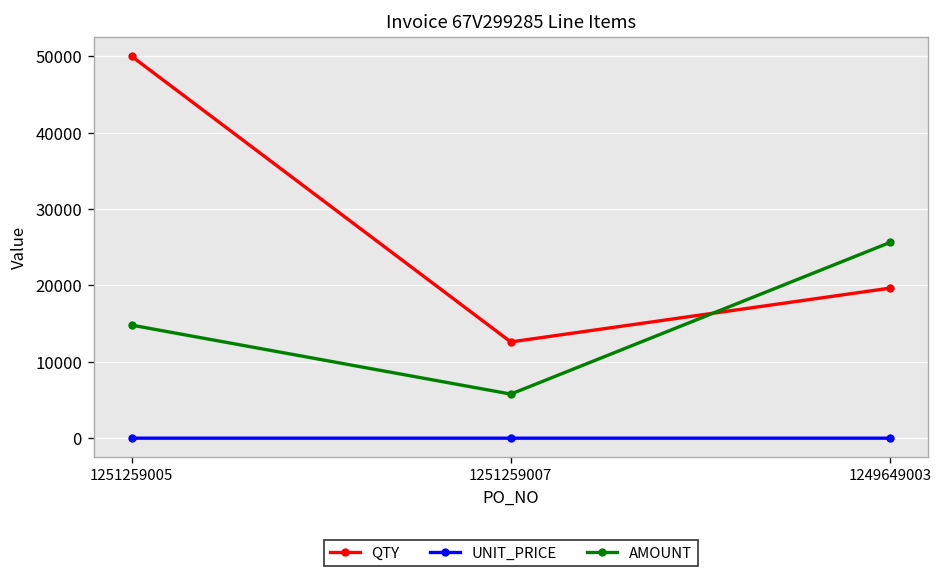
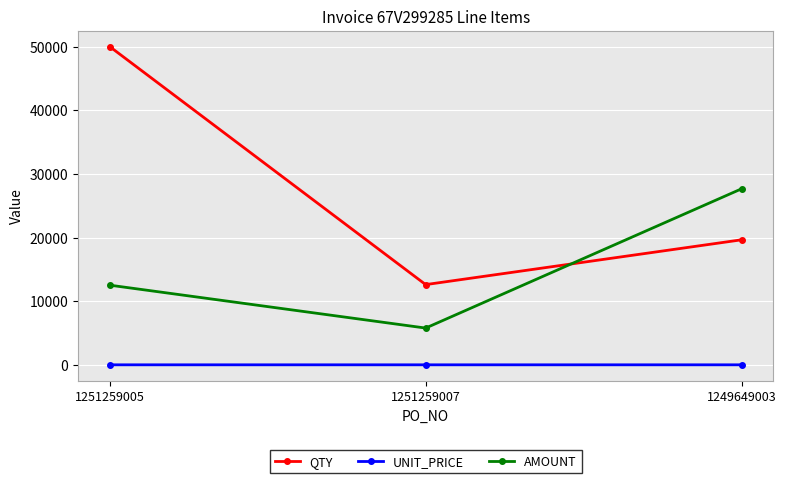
AMOUNT, 1251259005: 15000 -> 13000
AMOUNT, 1249649003: 26000 -> 28000
